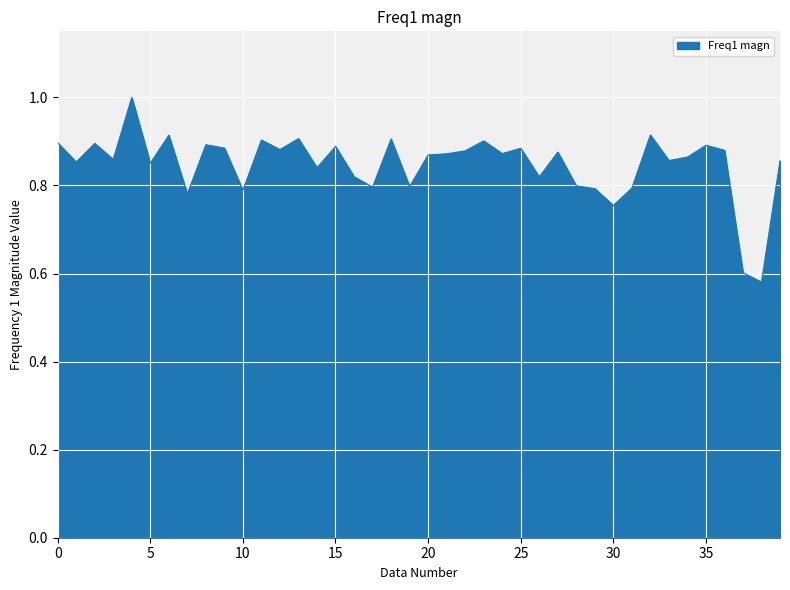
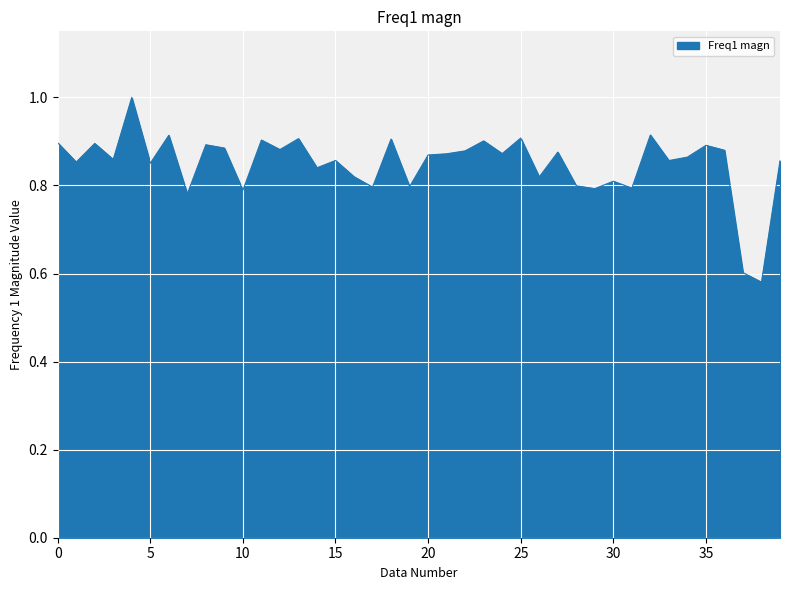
15: 0.89 -> 0.86
25: 0.88 -> 0.91
30: 0.75 -> 0.81
